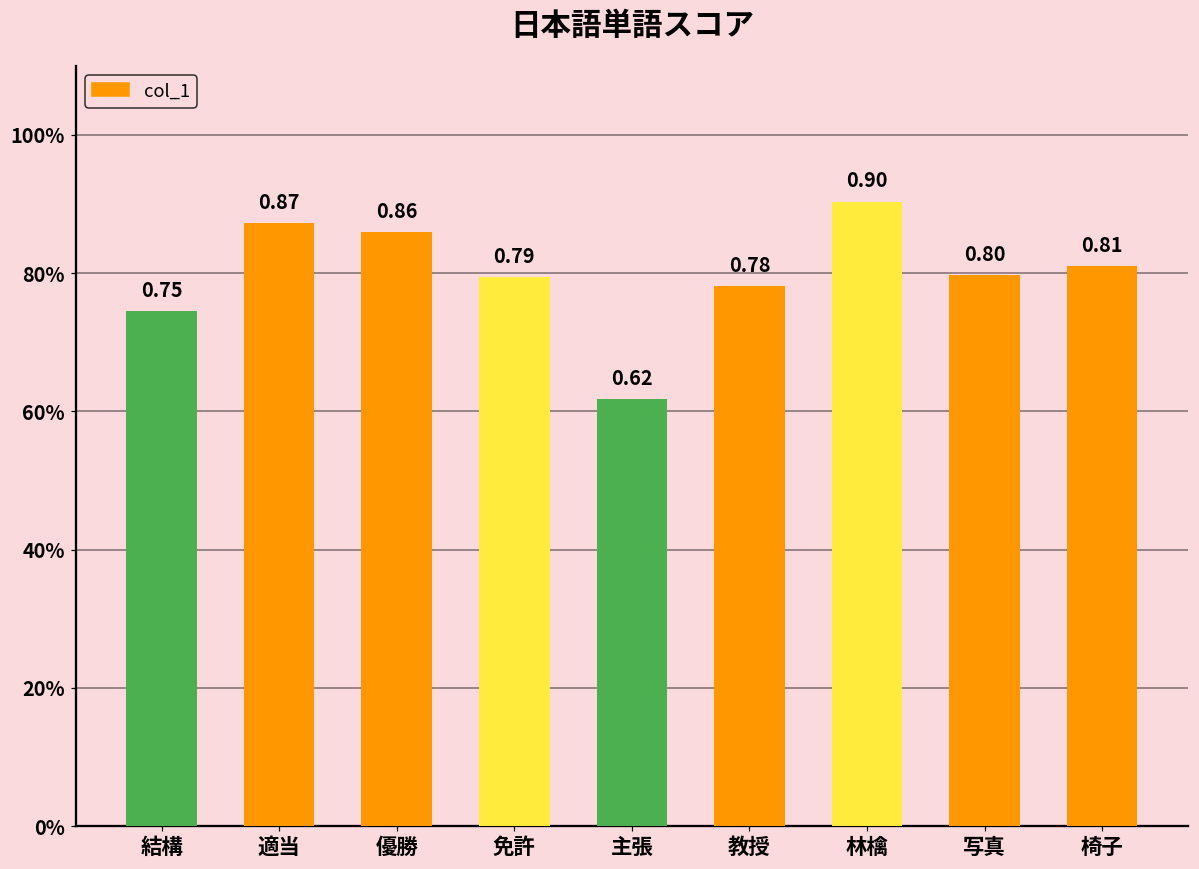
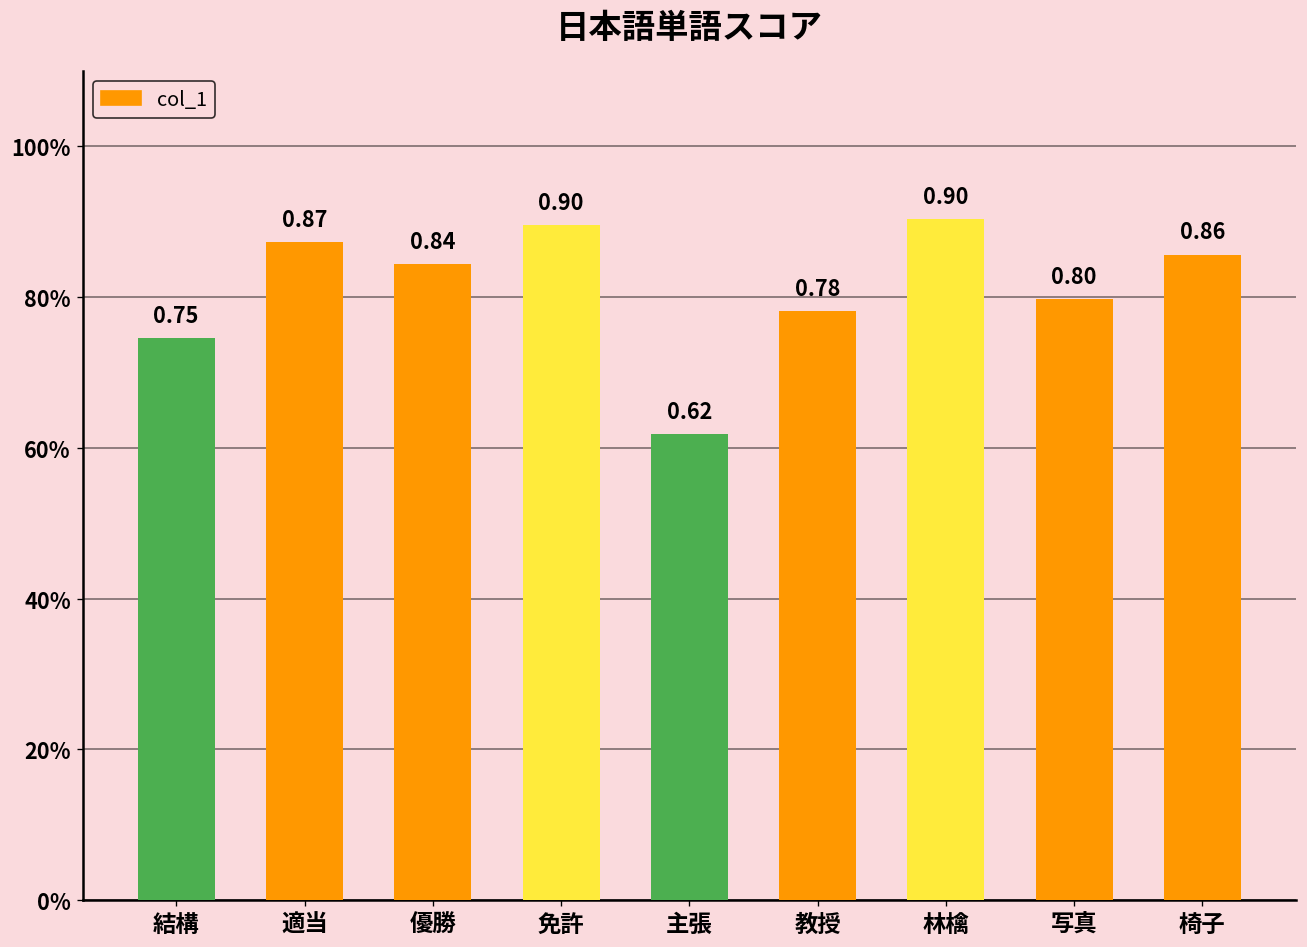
優勝: 0.86 -> 0.84
免許: 0.79 -> 0.90
椅子: 0.81 -> 0.86
